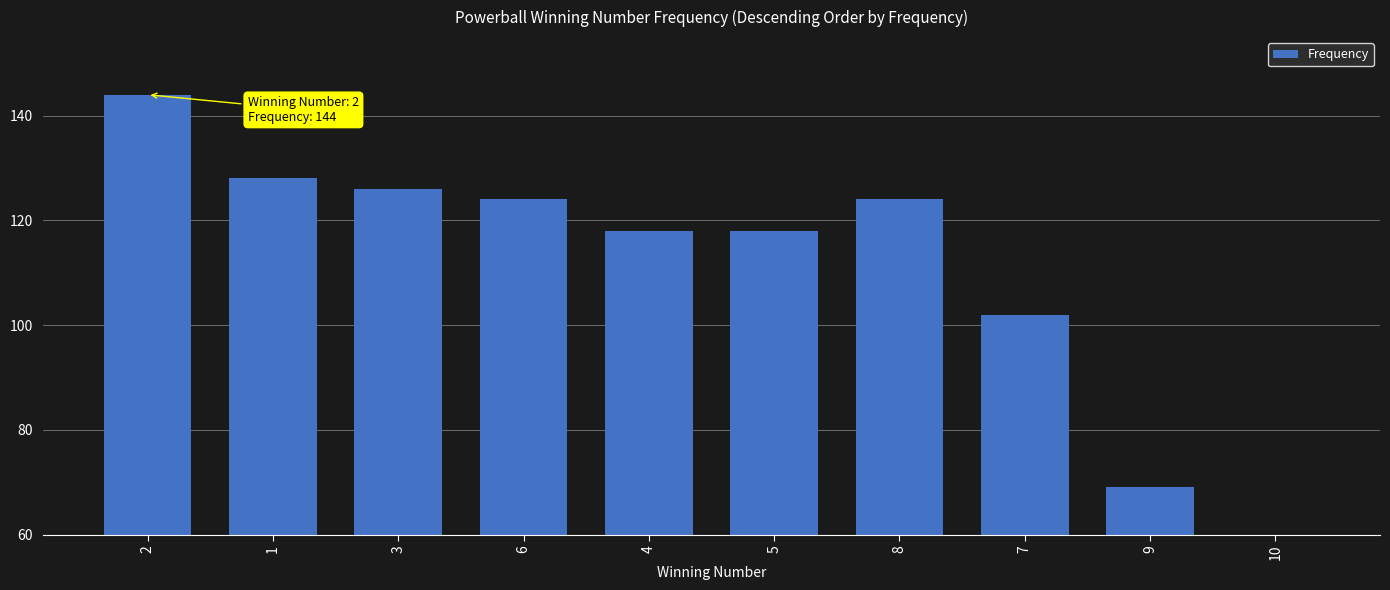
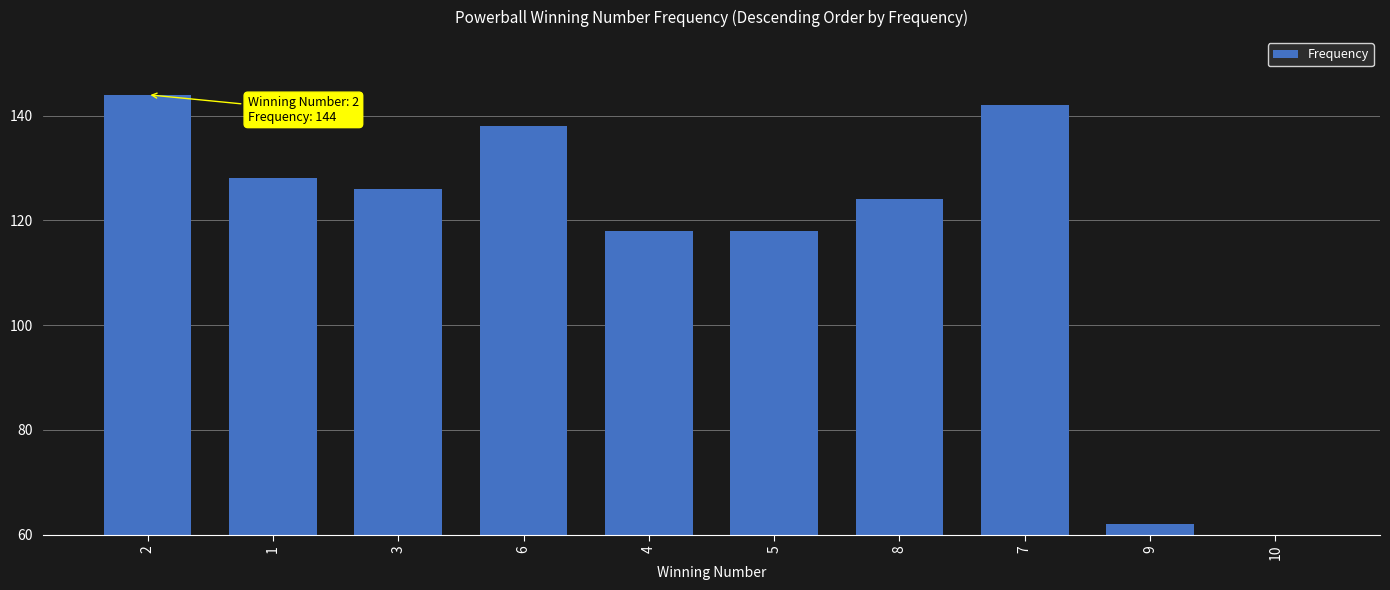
6: 124 -> 138
7: 102 -> 142
9: 69 -> 62
